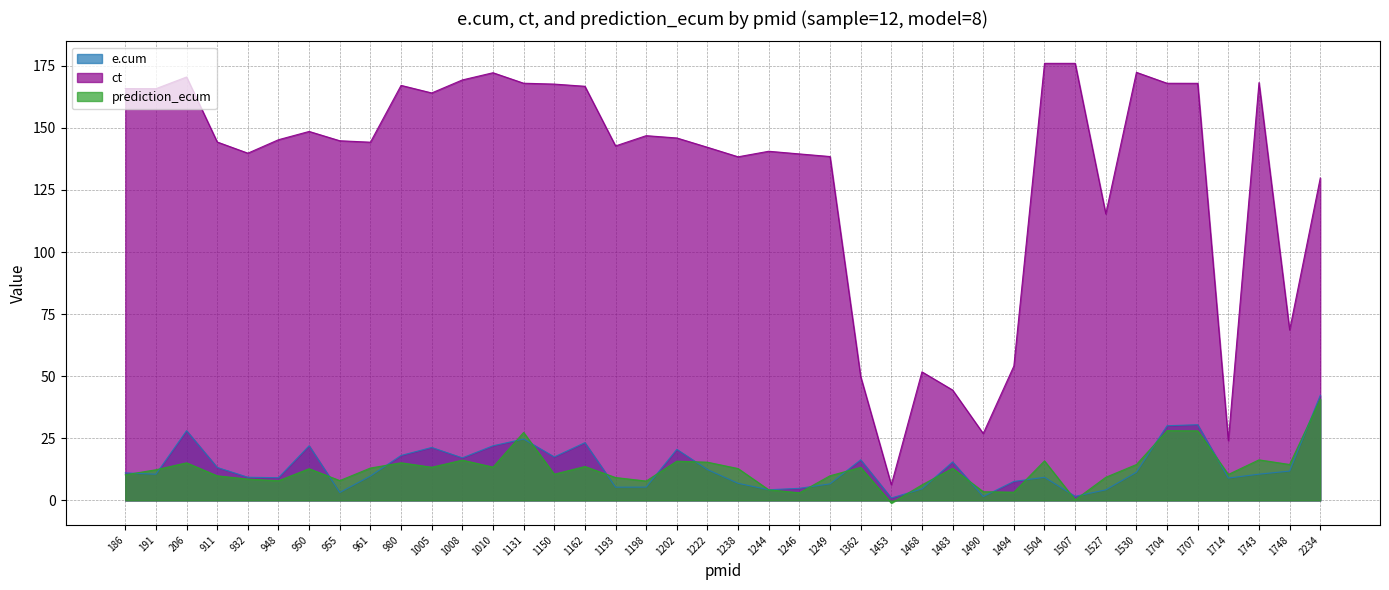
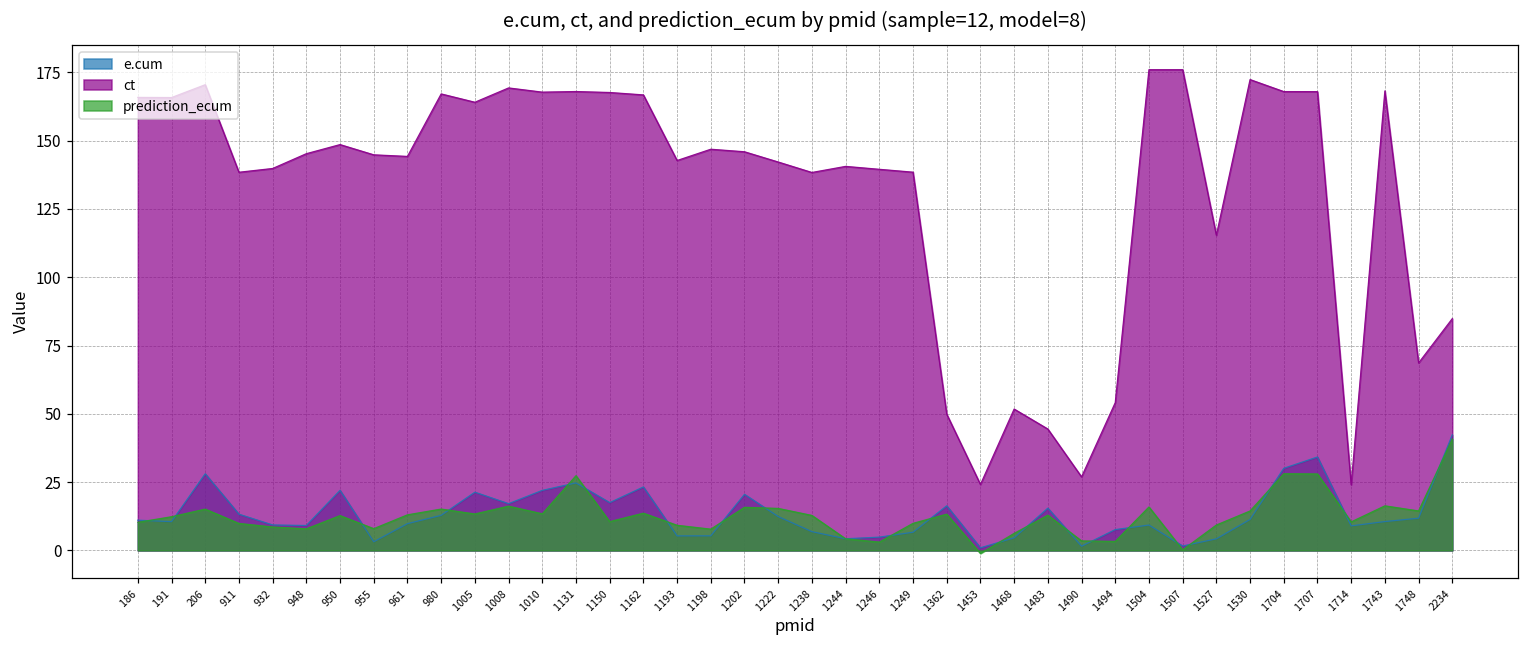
ct, 911: 144 -> 138
e.cum, 980: 18 -> 13
ct, 1010: 172 -> 168
ct, 1453: 6 -> 24
e.cum, 1707: 30 -> 34
ct, 2234: 130 -> 85
